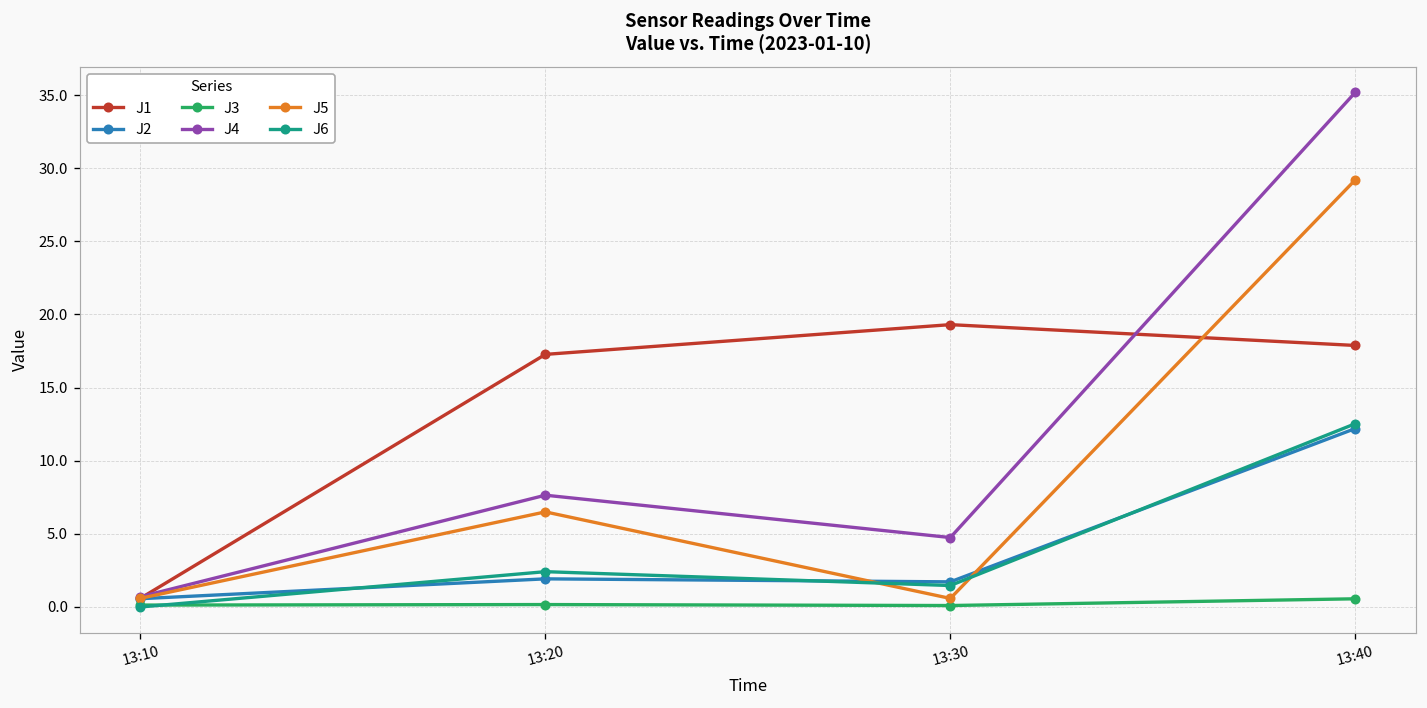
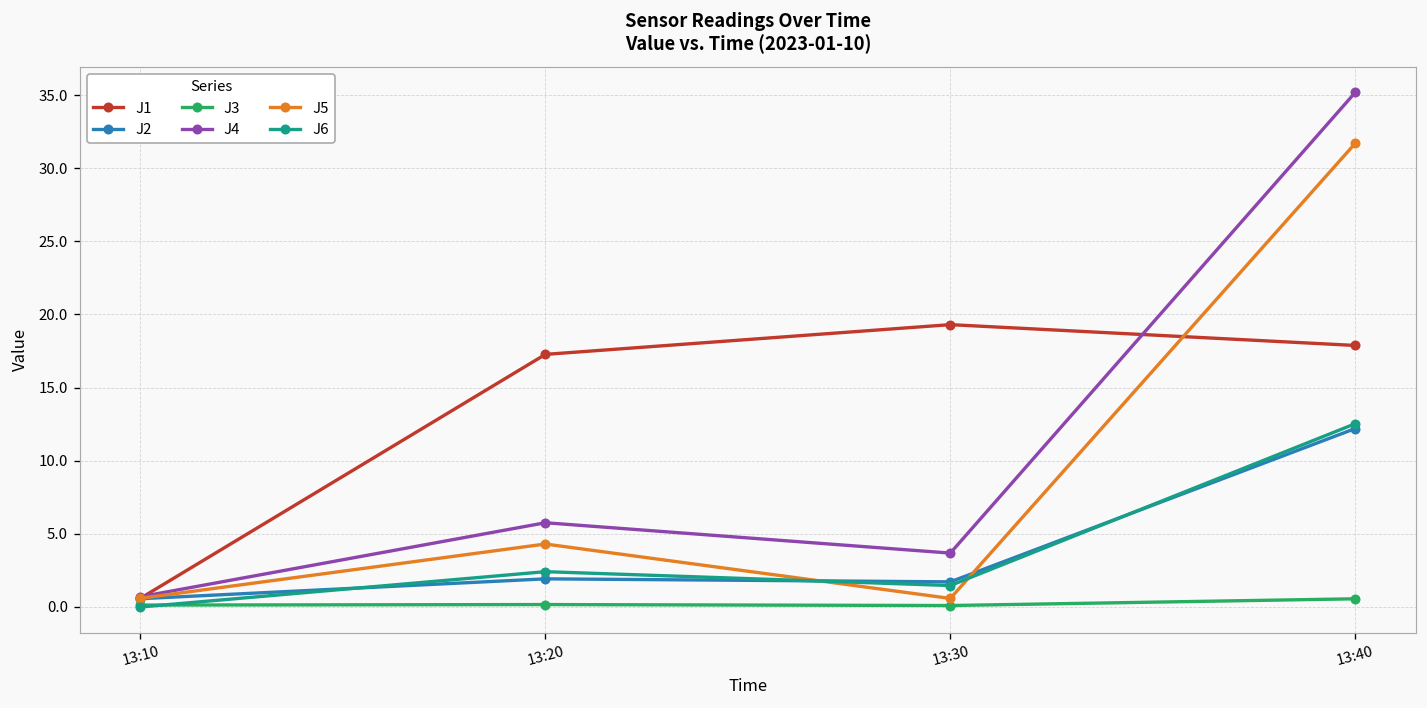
J4, 13:20: 7.6 -> 5.8
J5, 13:20: 6.5 -> 4.3
J4, 13:30: 4.7 -> 3.7
J5, 13:40: 29.2 -> 31.7
